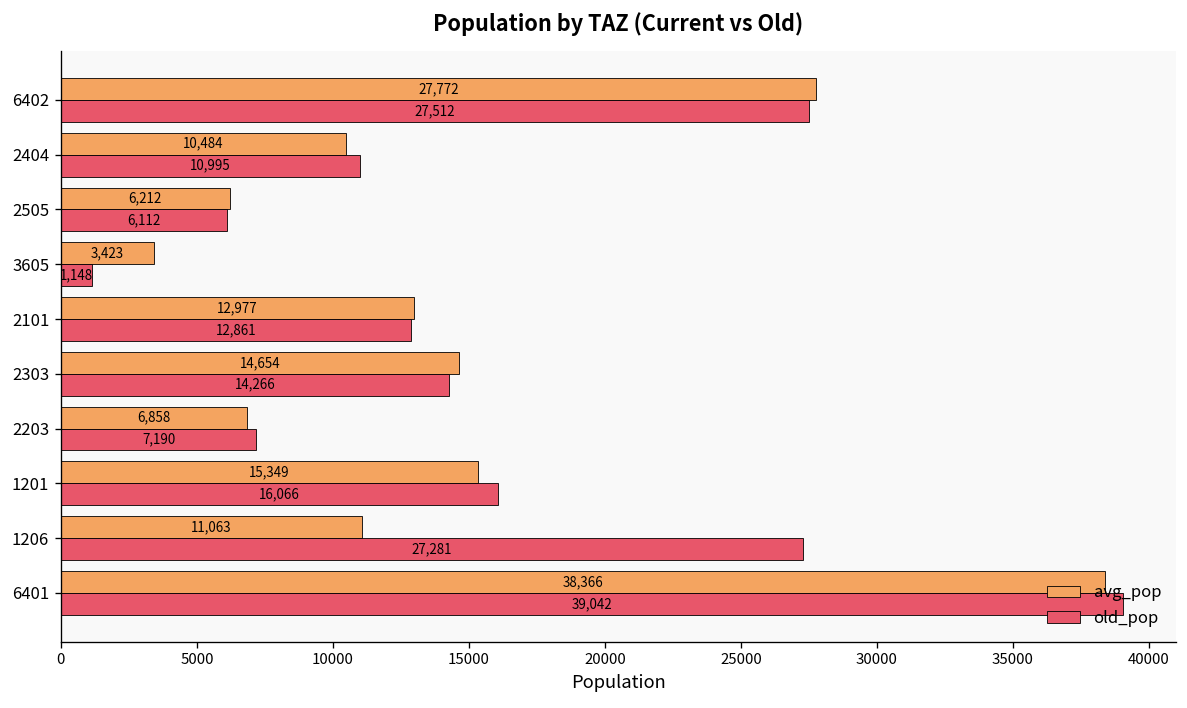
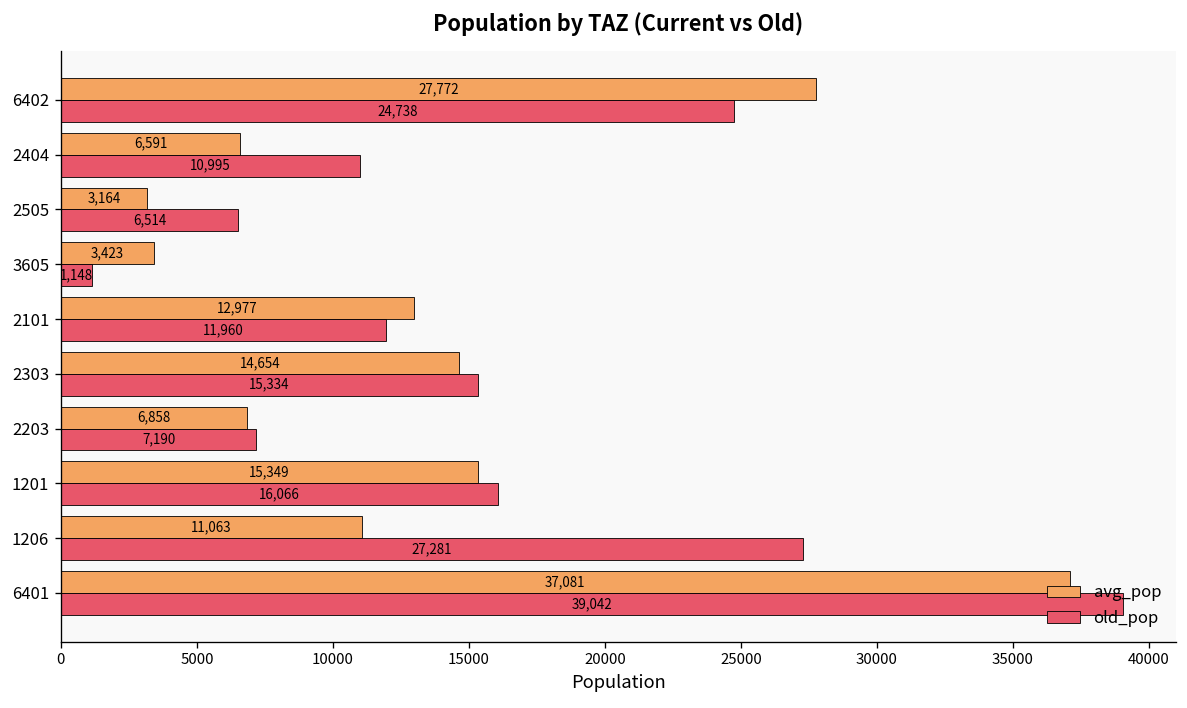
old_pop, 6402: 27,512 -> 24,738
avg_pop, 2404: 10,484 -> 6,591
avg_pop, 2505: 6,212 -> 3,164
old_pop, 2505: 6,112 -> 6,514
old_pop, 2101: 12,861 -> 11,960
old_pop, 2303: 14,266 -> 15,334
avg_pop, 6401: 38,366 -> 37,081
